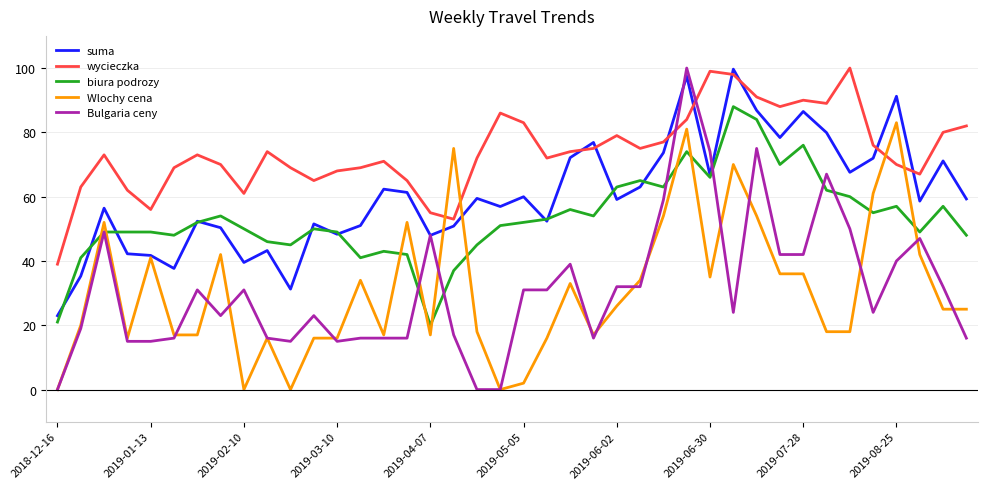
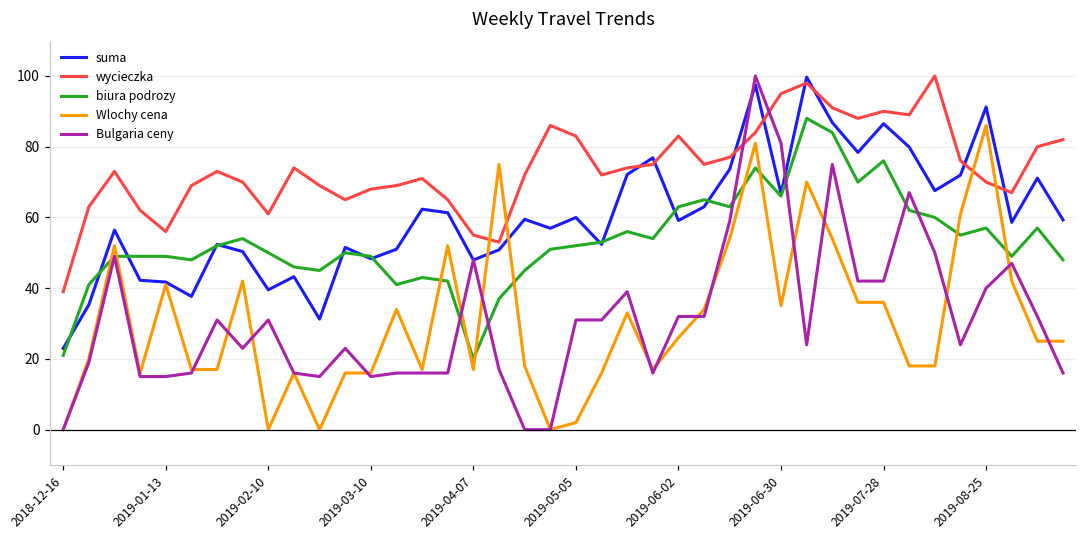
wycieczka, 2019-06-02: 79 -> 83
wycieczka, 2019-06-30: 99 -> 95
Bulgaria ceny, 2019-06-30: 74 -> 81
Wlochy cena, 2019-08-25: 83 -> 86
